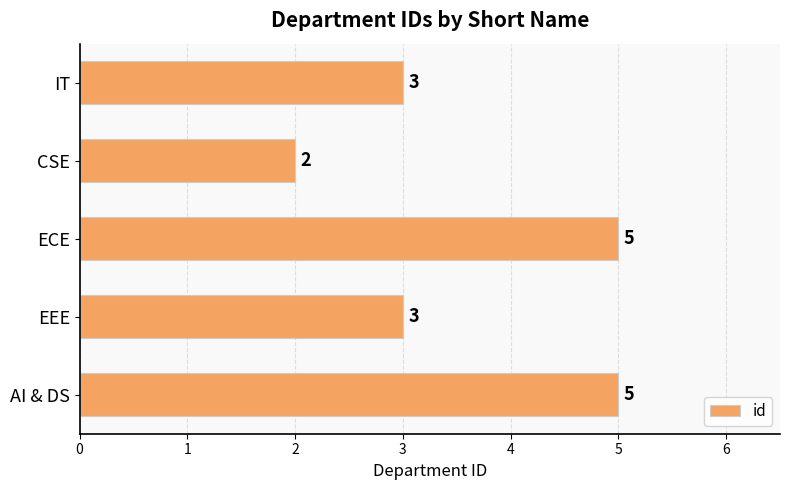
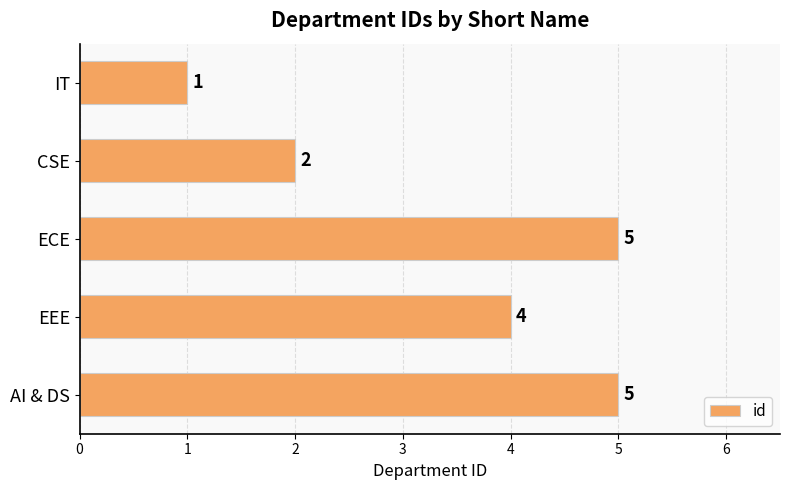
IT: 3 -> 1
EEE: 3 -> 4
